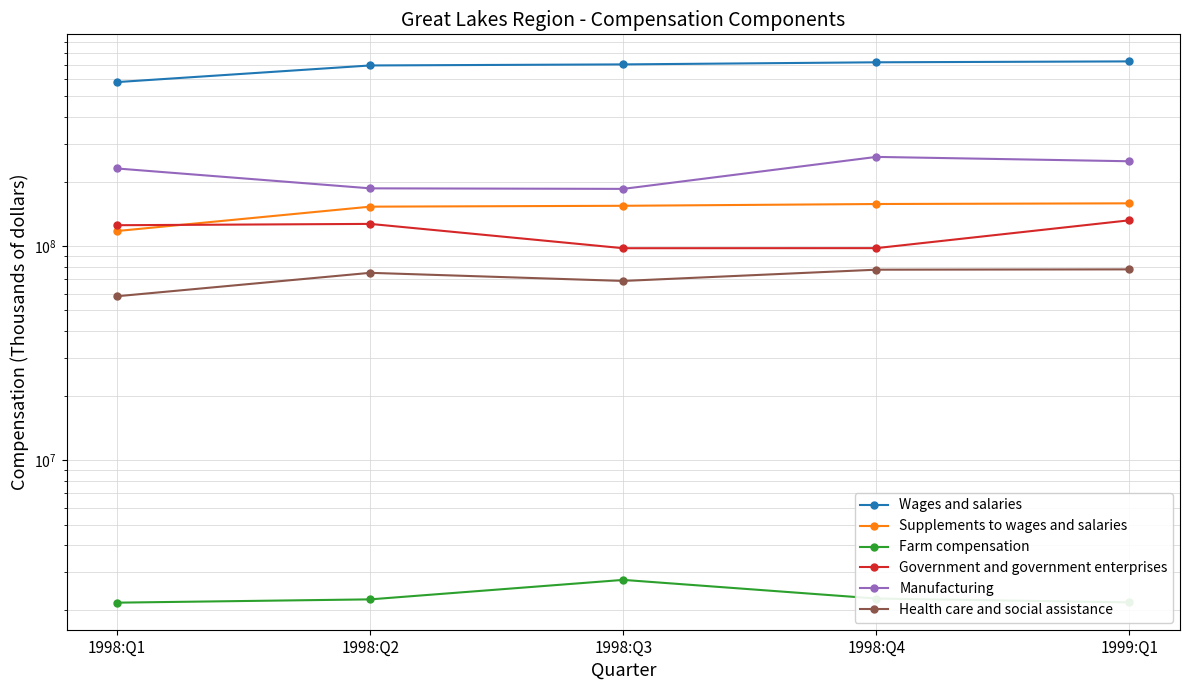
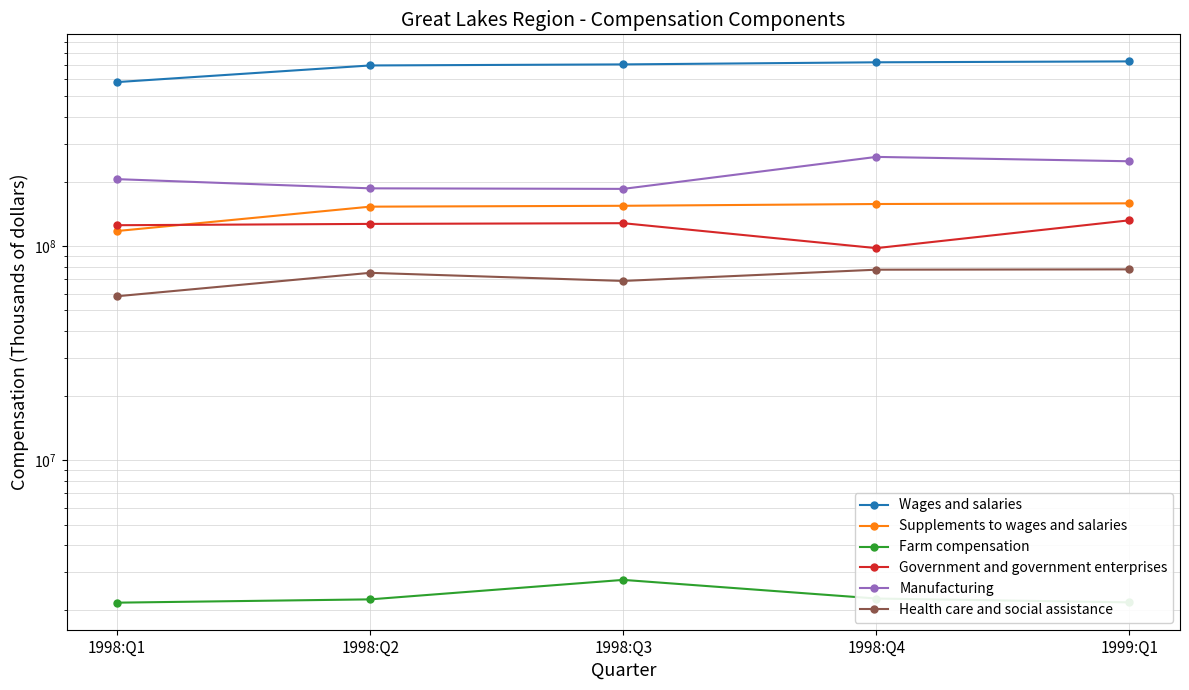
Manufacturing, 1998:Q1: 230000000 -> 210000000
Government and government enterprises, 1998:Q3: 100000000 -> 130000000
